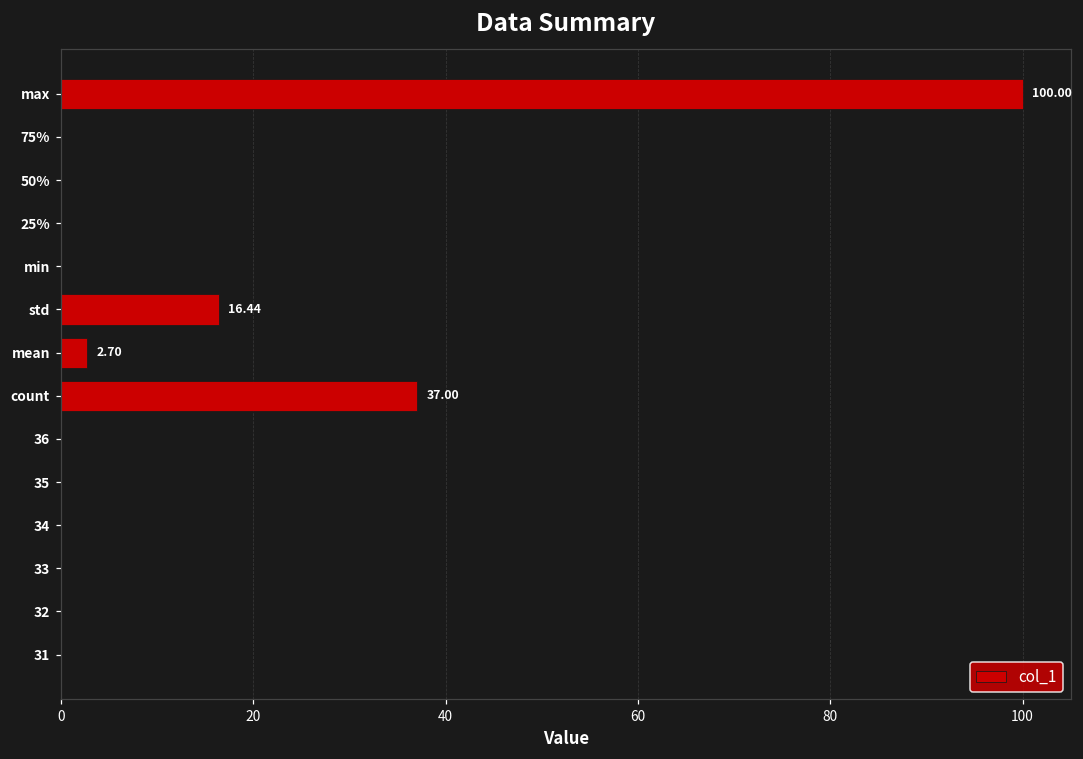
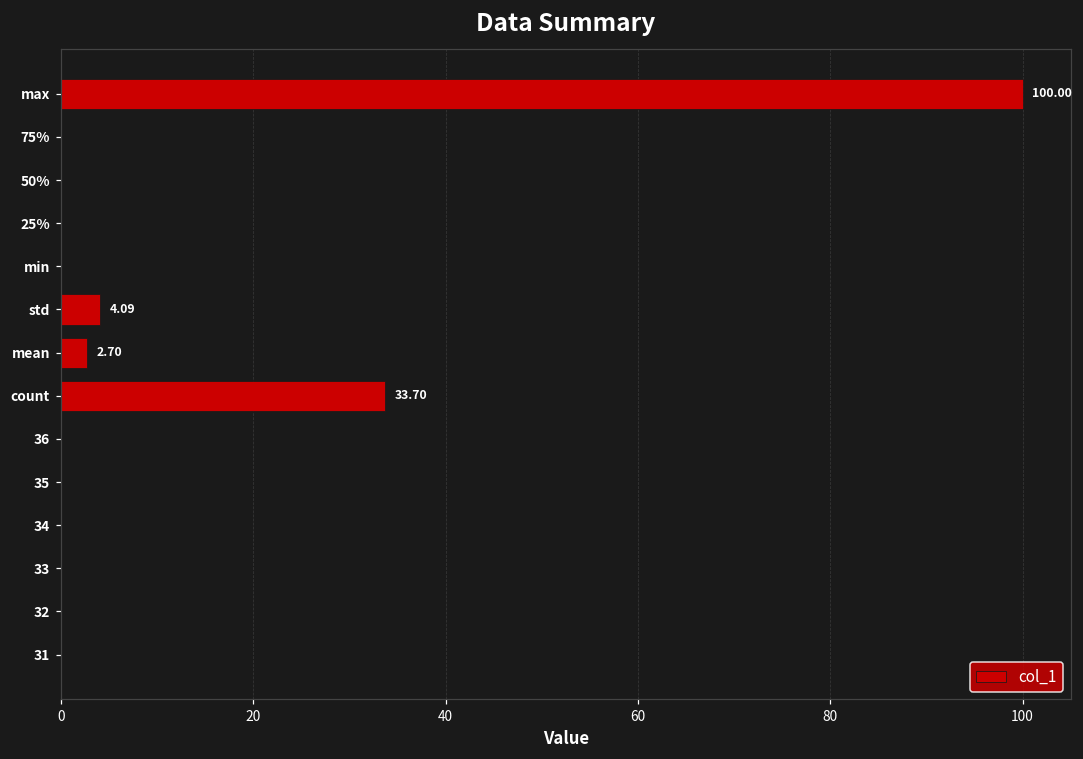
std: 16.44 -> 4.09
count: 37.00 -> 33.70
